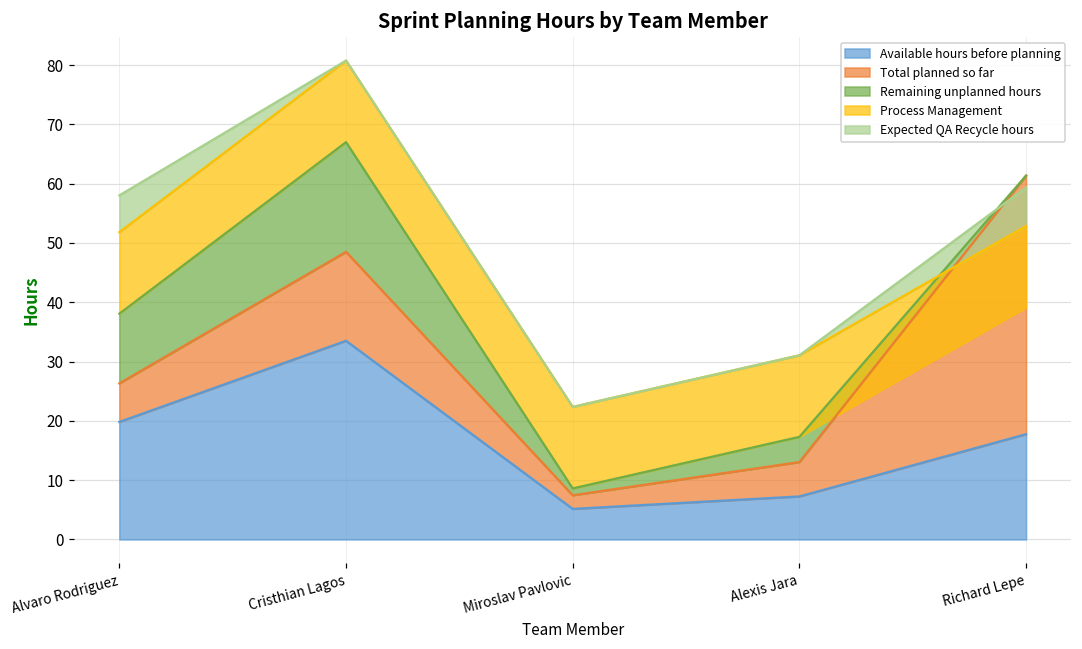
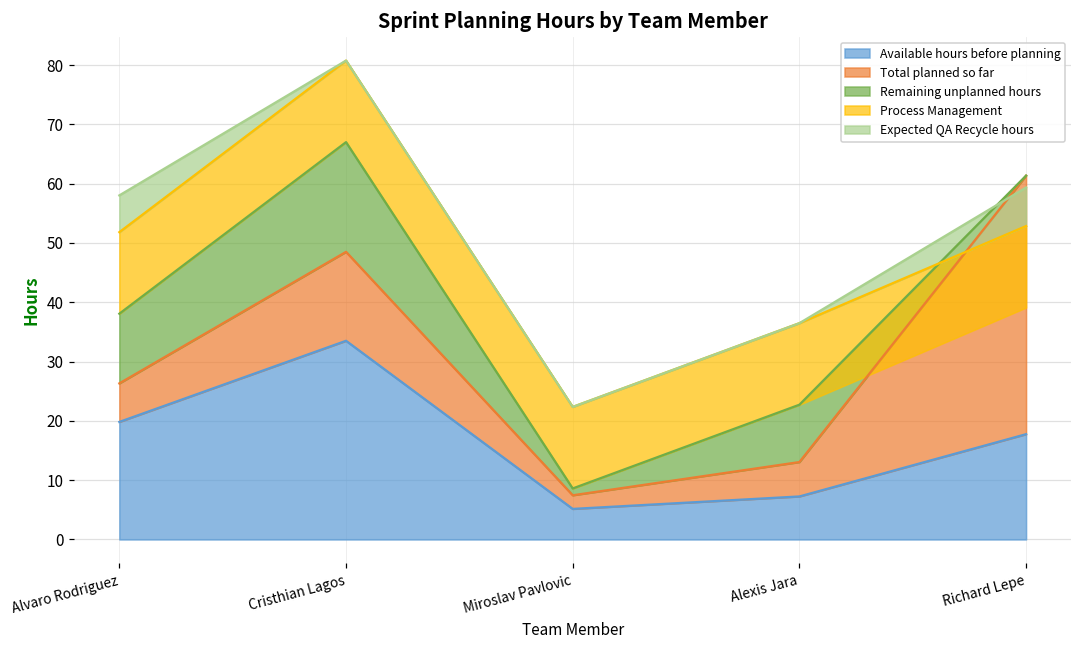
Remaining unplanned hours, Alexis Jara: 4 -> 10
